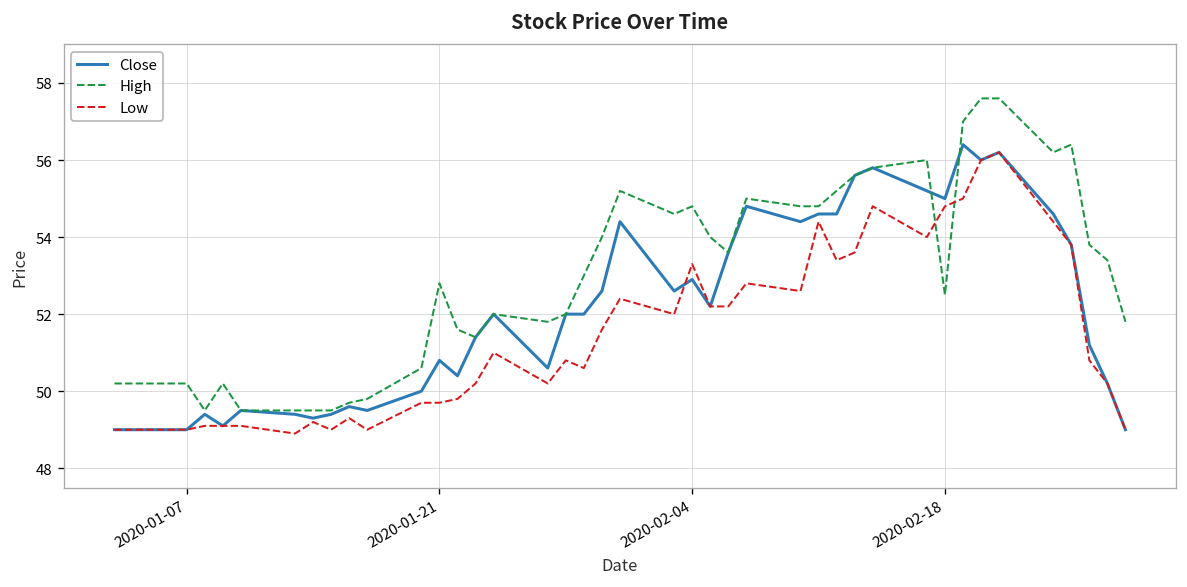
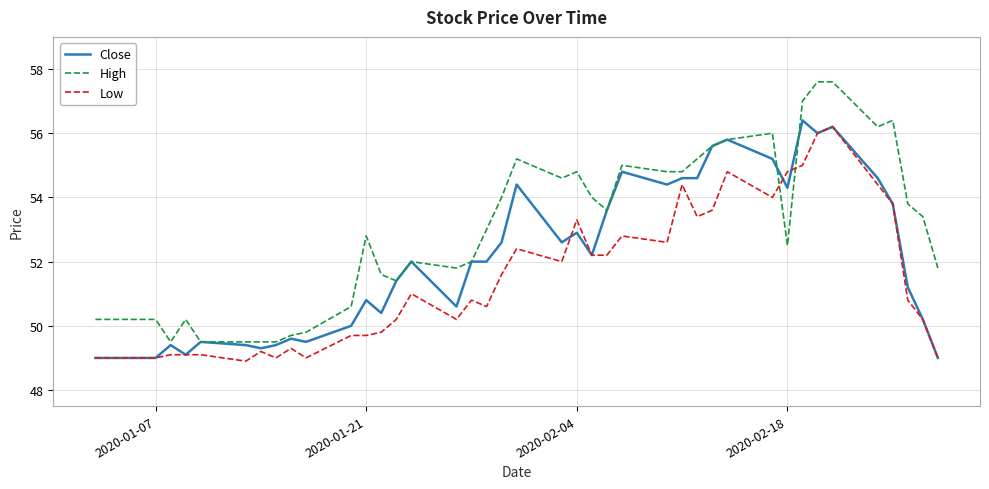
Close, 2020-02-18: 55.0 -> 54.3
